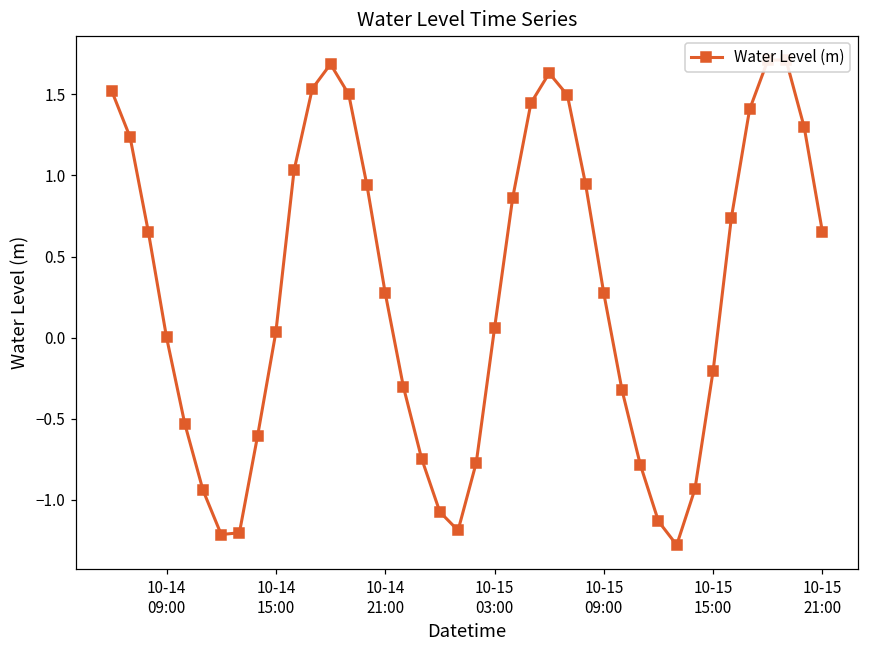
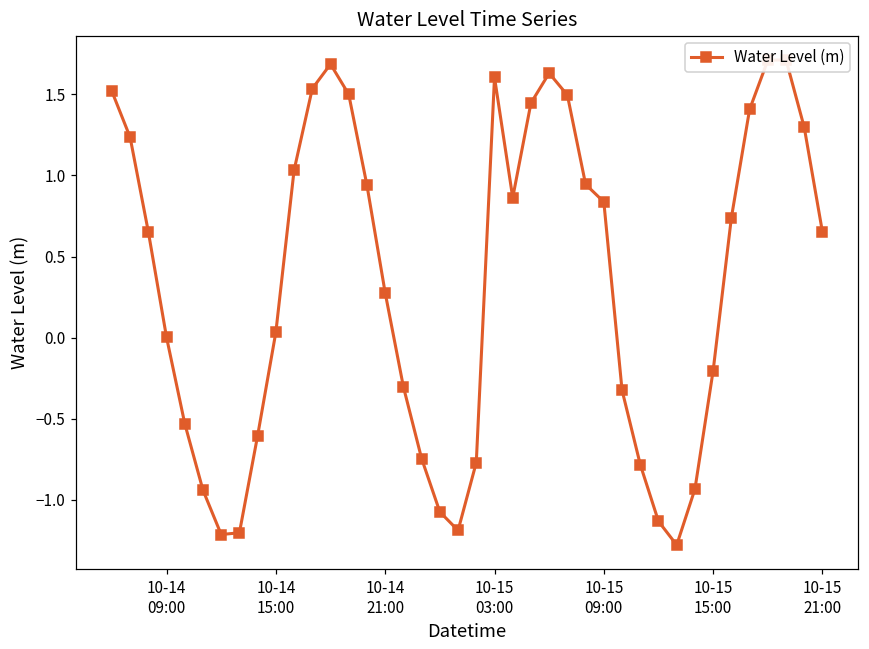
10-15 03:00: 0.06 -> 1.61
10-15 09:00: 0.27 -> 0.84
